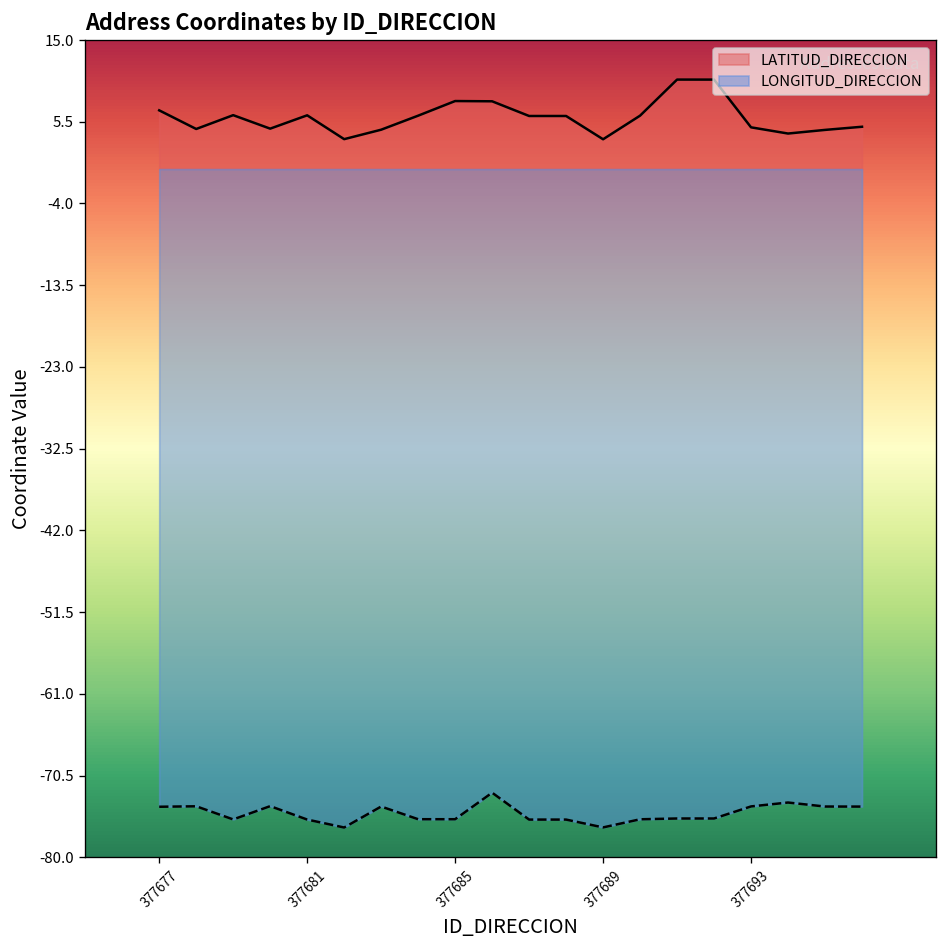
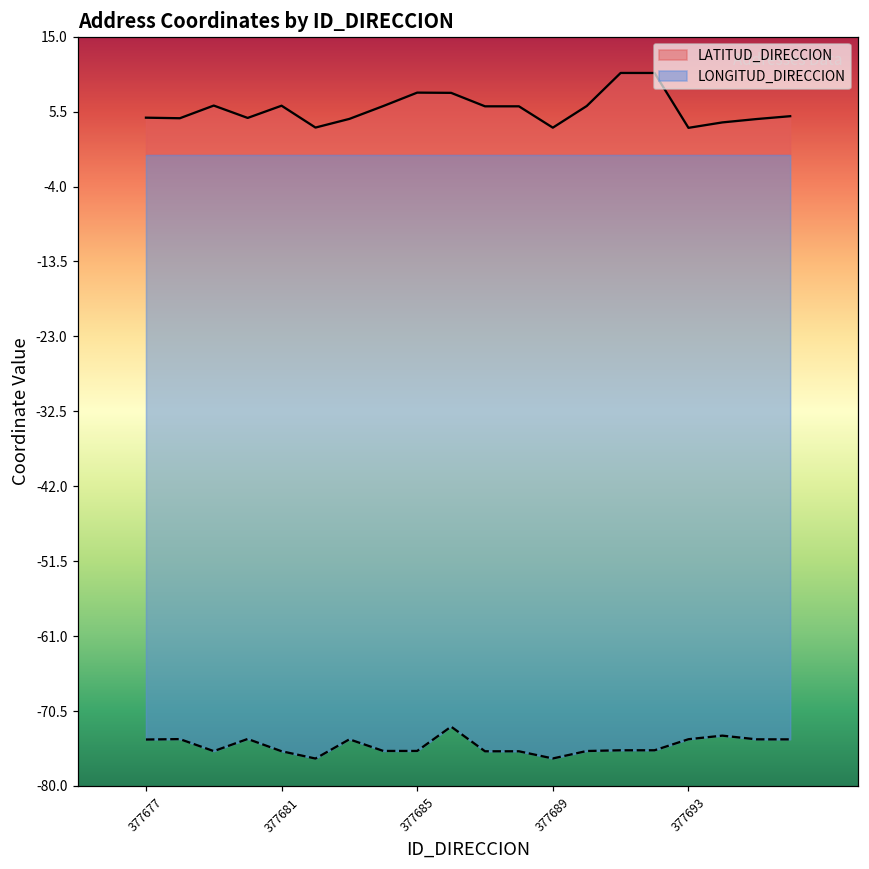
LATITUD_DIRECCION, 377677: 7 -> 5
LATITUD_DIRECCION, 377693: 5 -> 3
